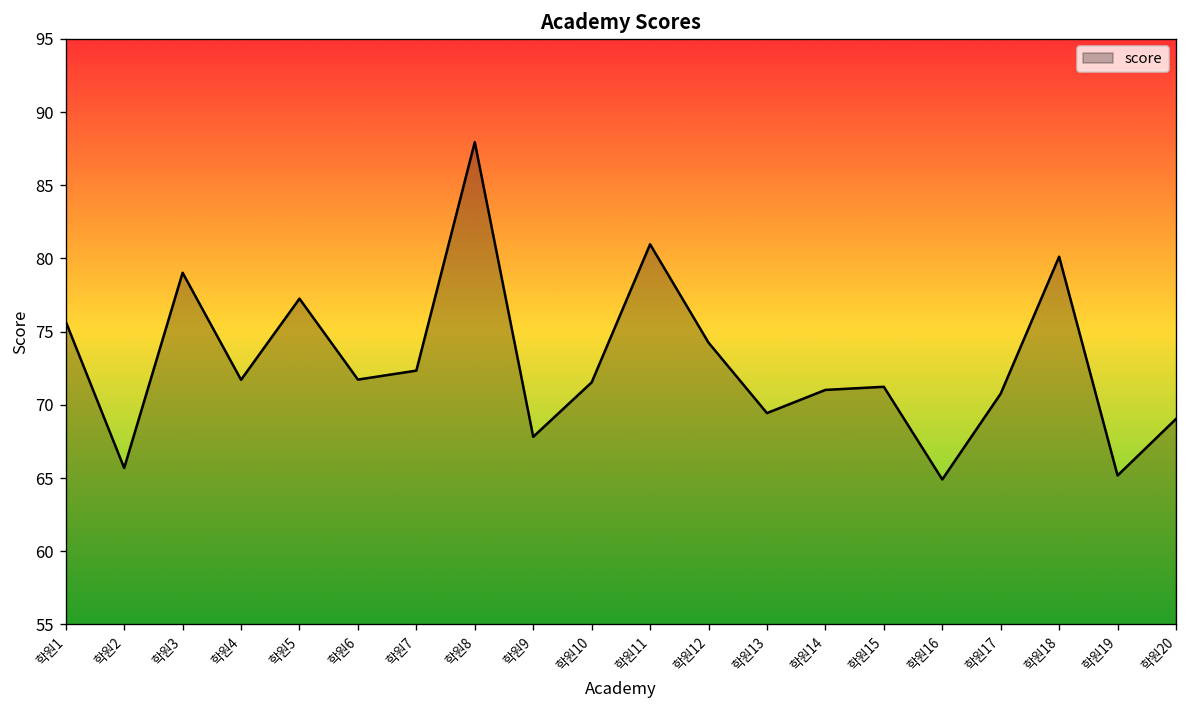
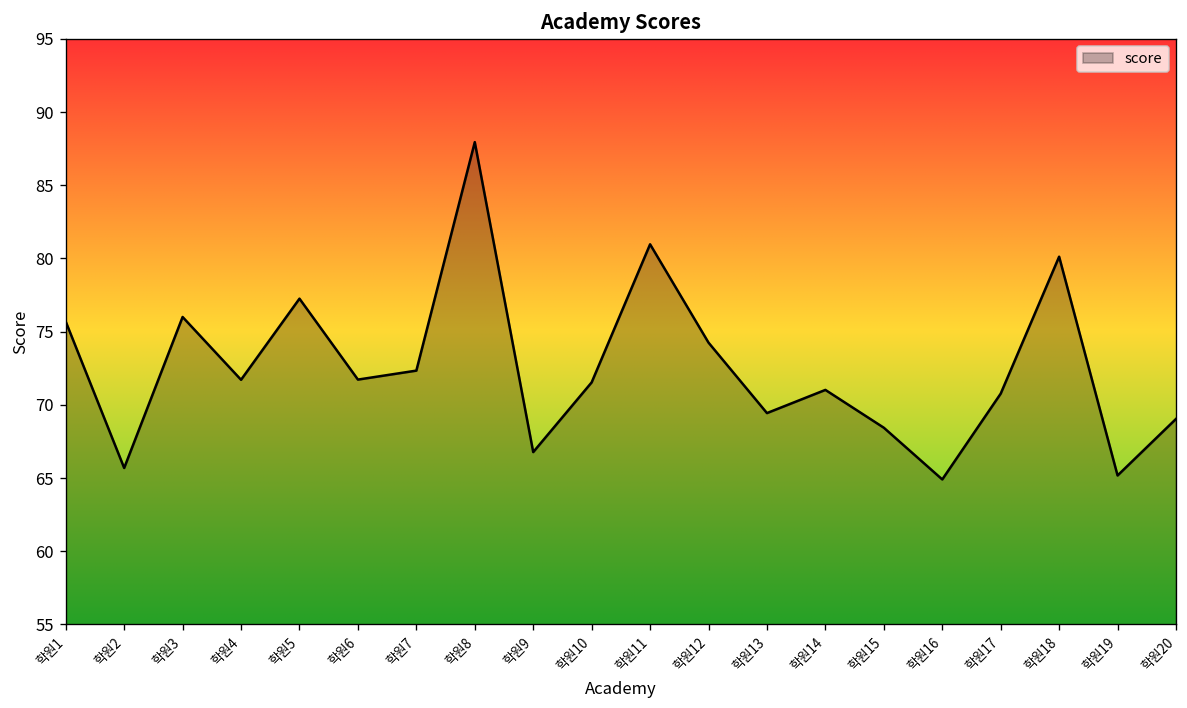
학원3: 79.0 -> 76.0
학원9: 67.8 -> 66.8
학원15: 71.2 -> 68.4
